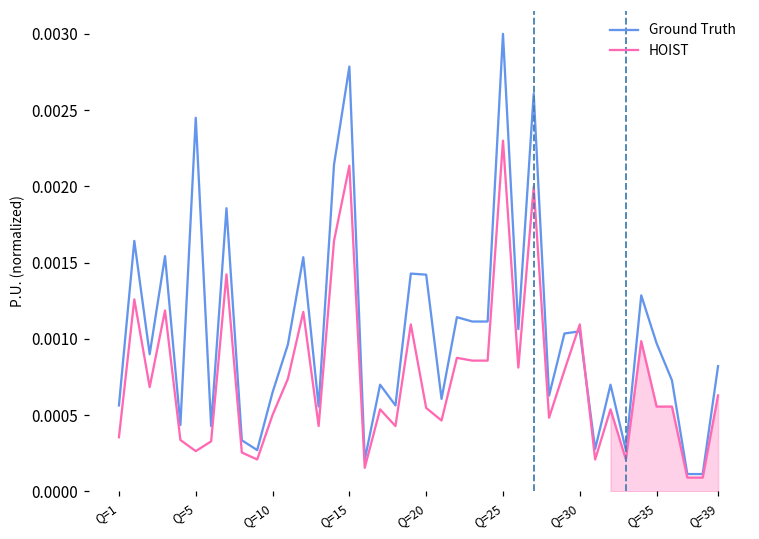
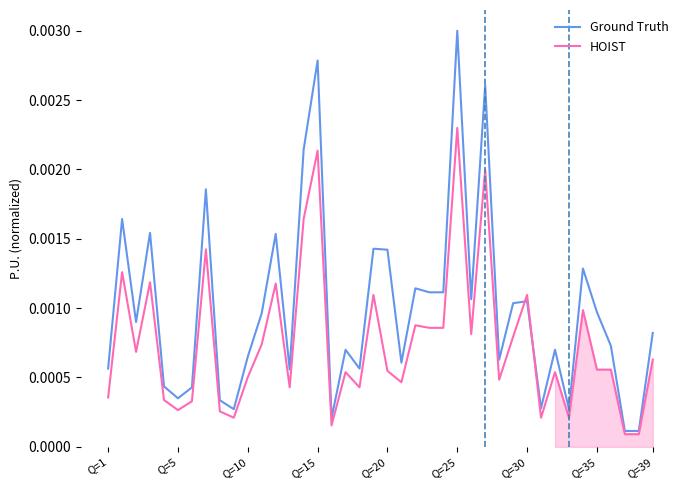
Ground Truth, Q=5: 0.00245 -> 0.00035
